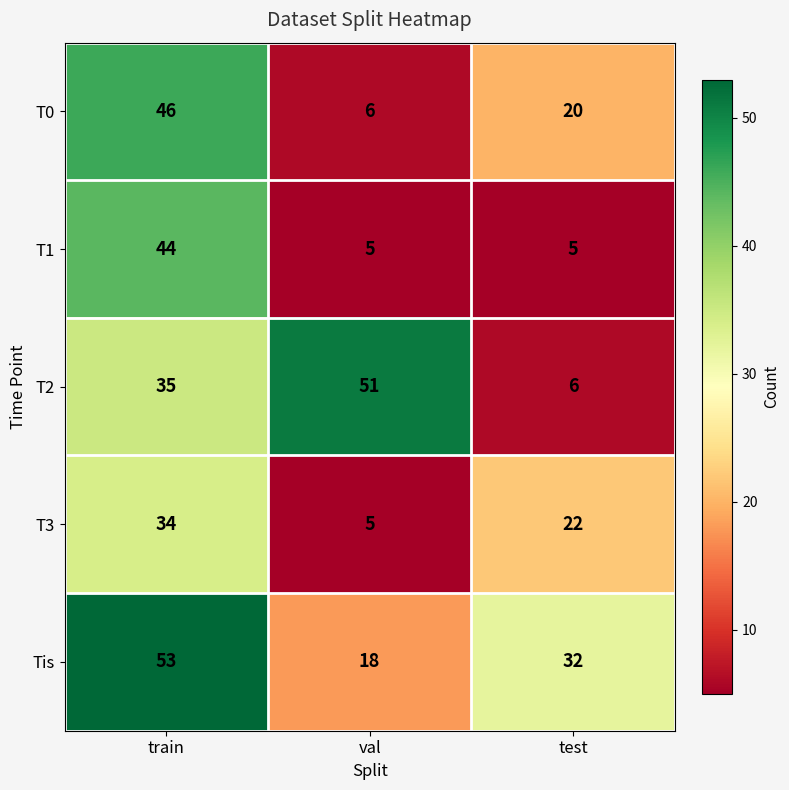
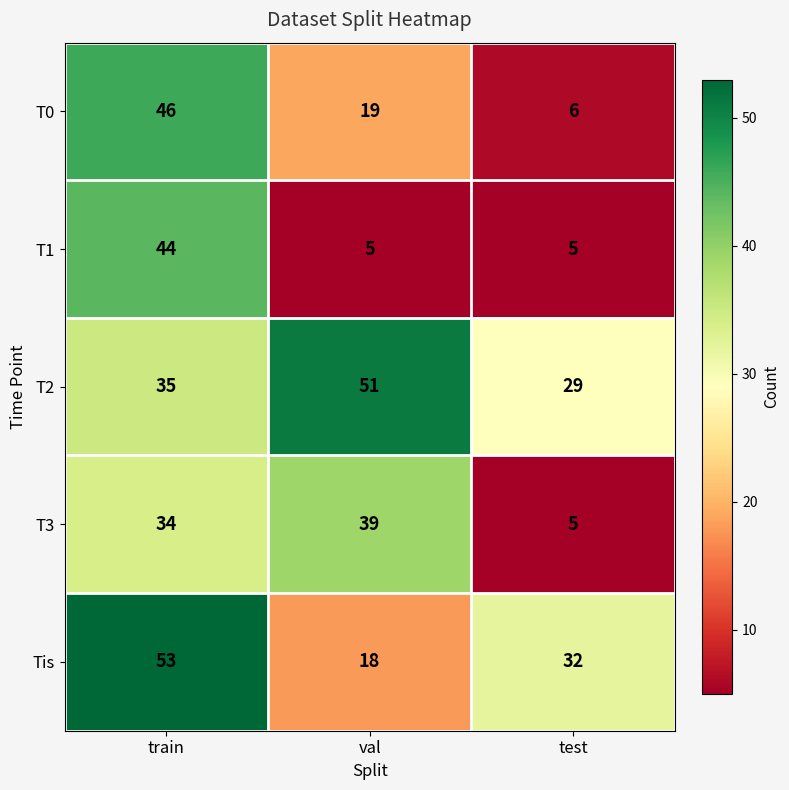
T0, val: 6 -> 19
T0, test: 20 -> 6
T2, test: 6 -> 29
T3, val: 5 -> 39
T3, test: 22 -> 5
